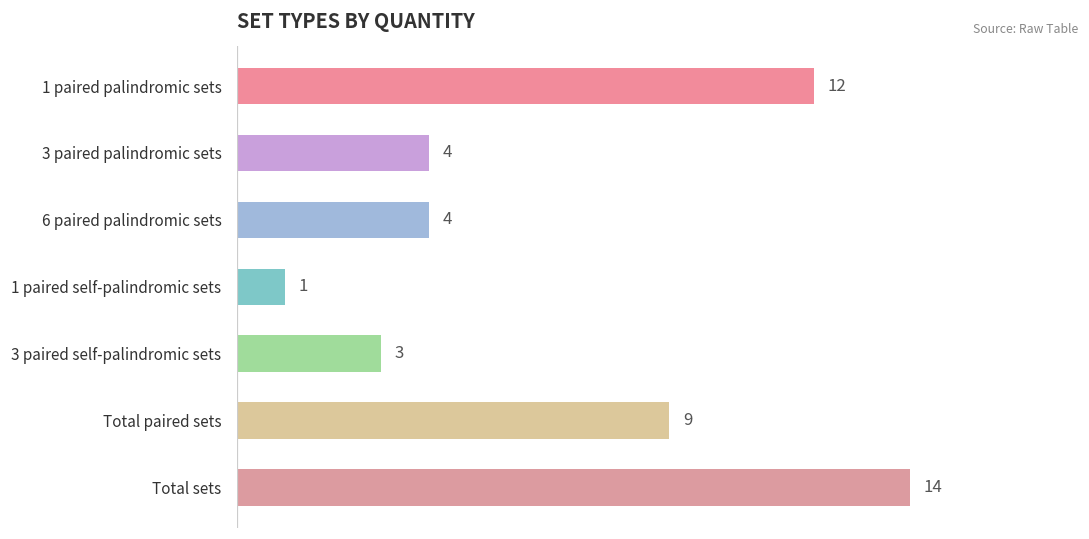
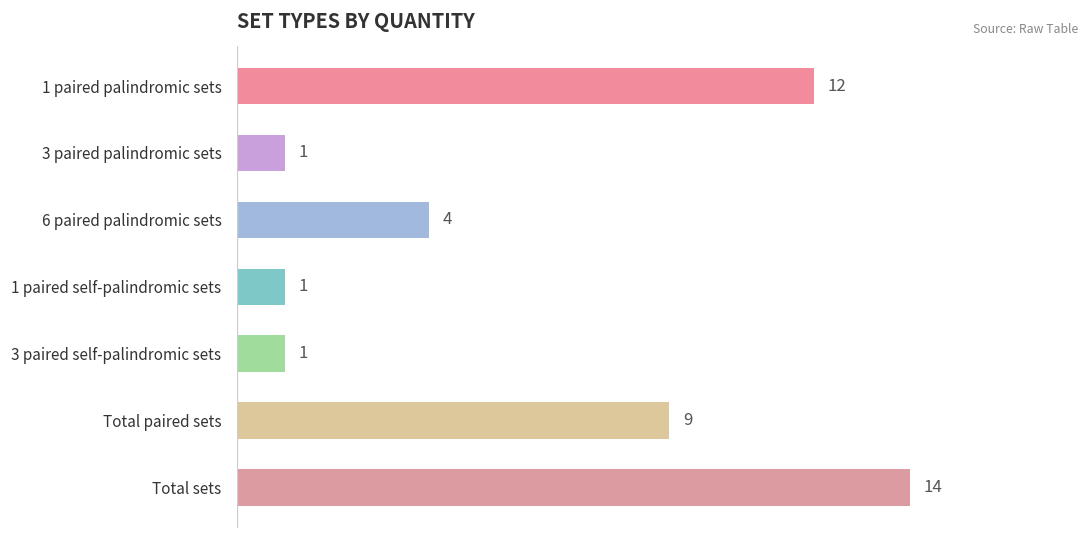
3 paired palindromic sets: 4 -> 1
3 paired self-palindromic sets: 3 -> 1
